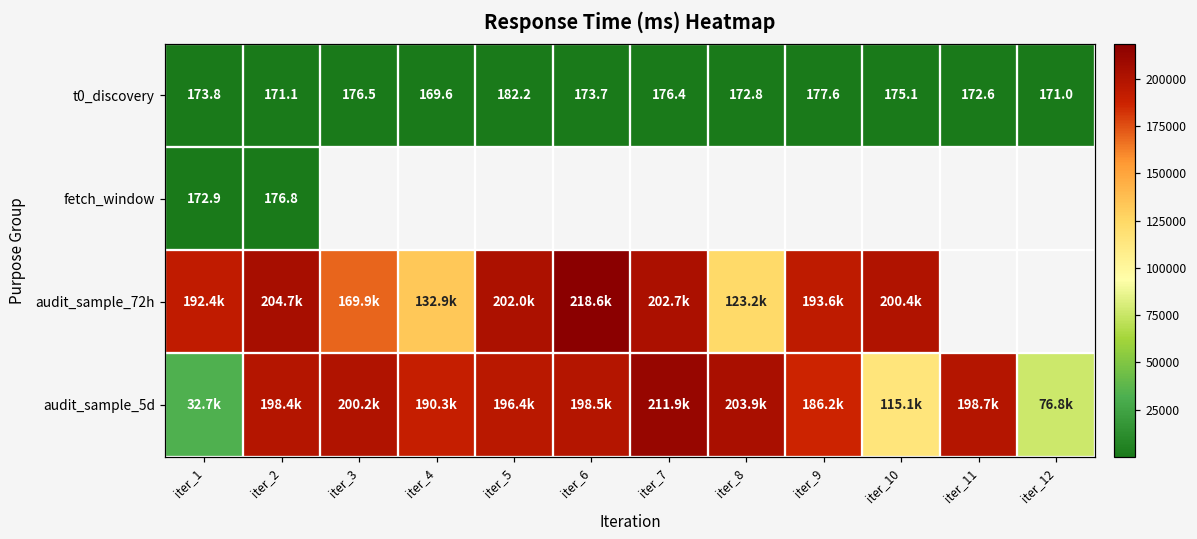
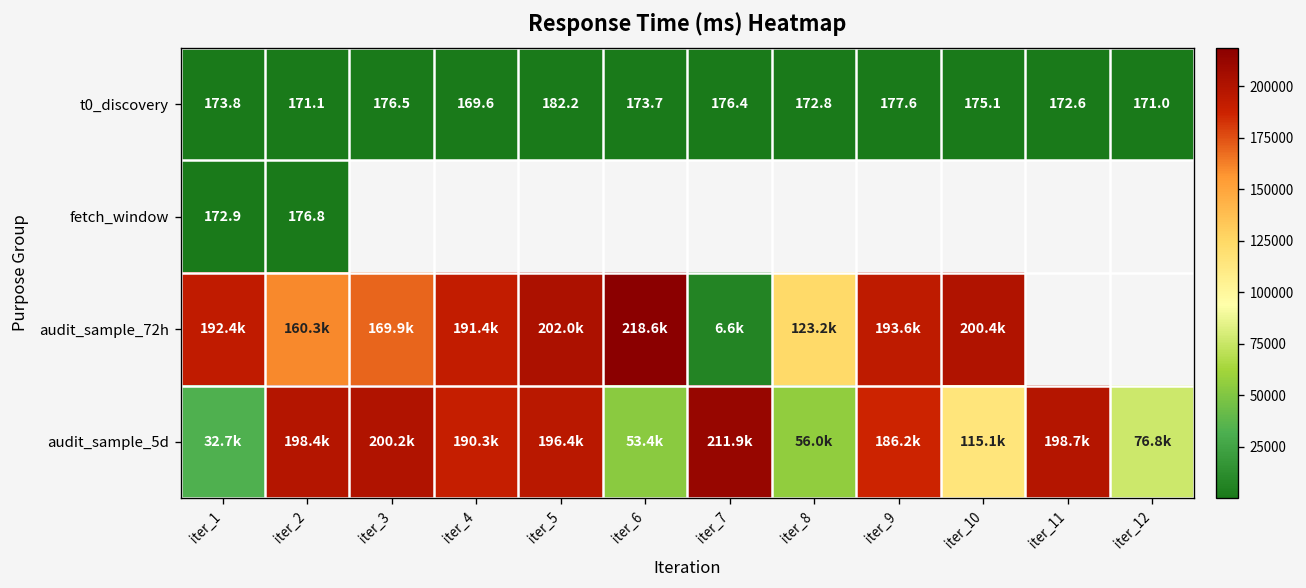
audit_sample_72h, iter_2: 204.7k -> 160.3k
audit_sample_72h, iter_4: 132.9k -> 191.4k
audit_sample_72h, iter_7: 202.7k -> 6.6k
audit_sample_5d, iter_6: 198.5k -> 53.4k
audit_sample_5d, iter_8: 203.9k -> 56.0k
